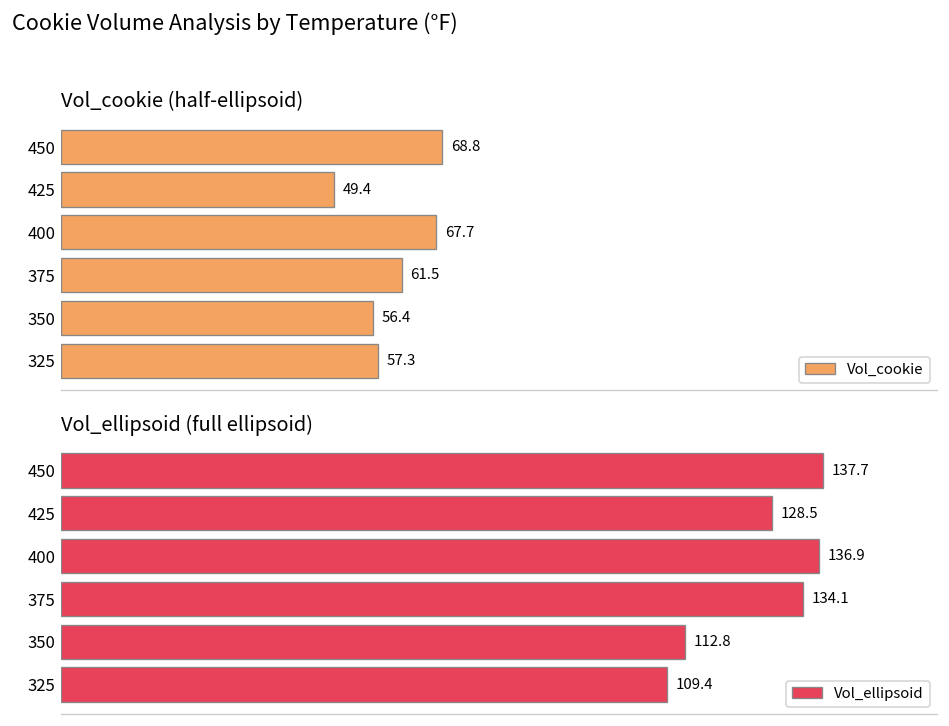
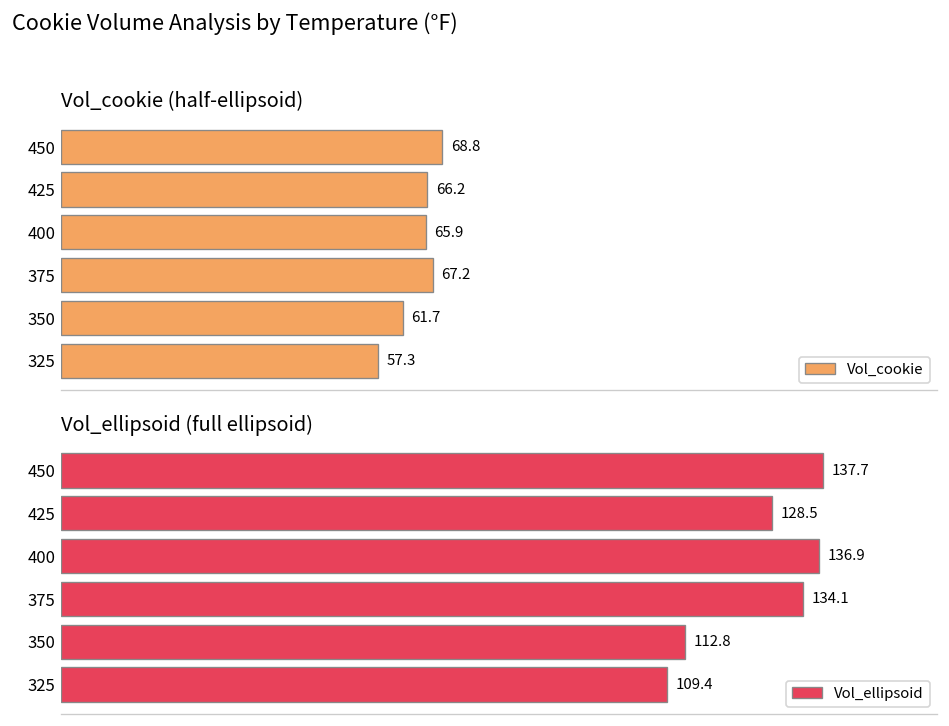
Vol_cookie (half-ellipsoid), 425: 49.4 -> 66.2
Vol_cookie (half-ellipsoid), 400: 67.7 -> 65.9
Vol_cookie (half-ellipsoid), 375: 61.5 -> 67.2
Vol_cookie (half-ellipsoid), 350: 56.4 -> 61.7
